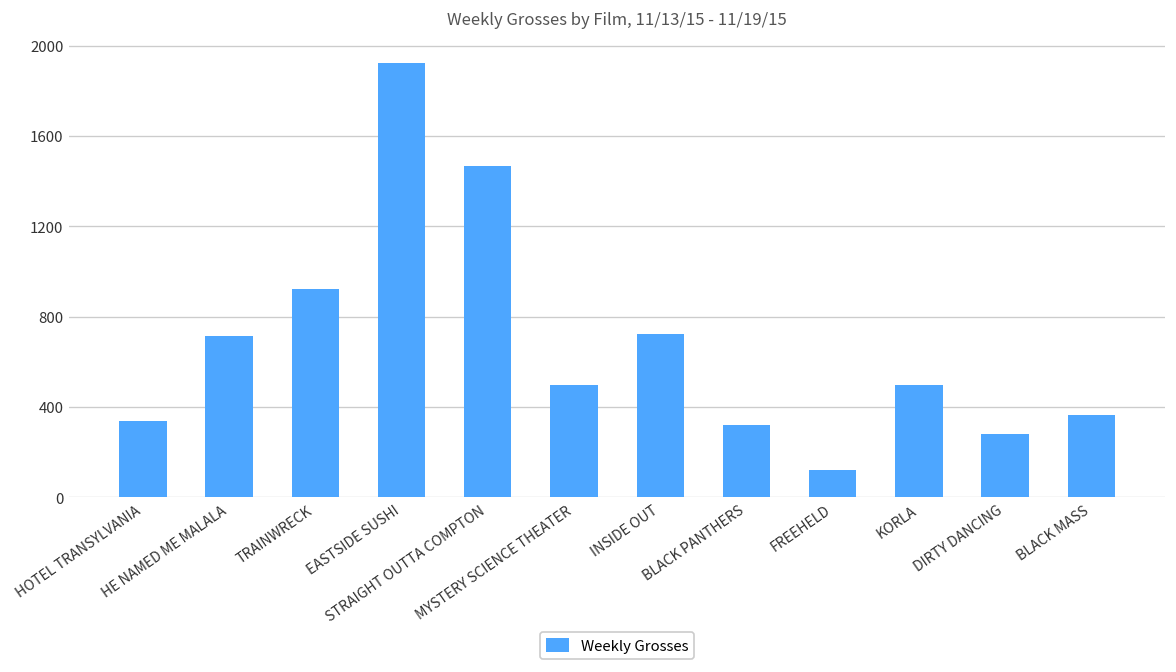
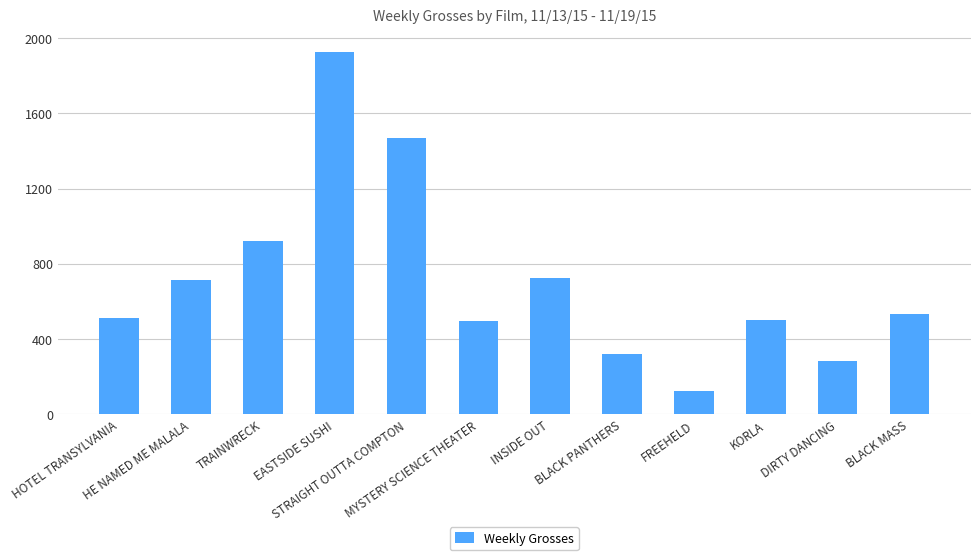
HOTEL TRANSYLVANIA: 340 -> 510
BLACK MASS: 360 -> 540
